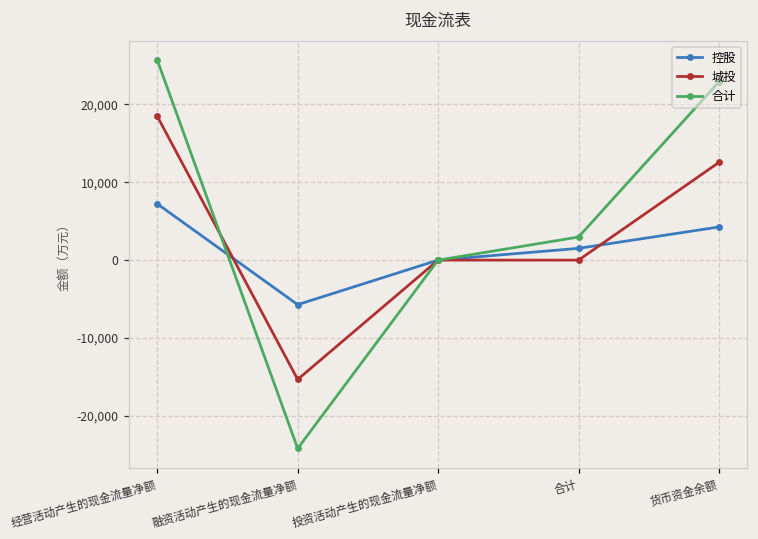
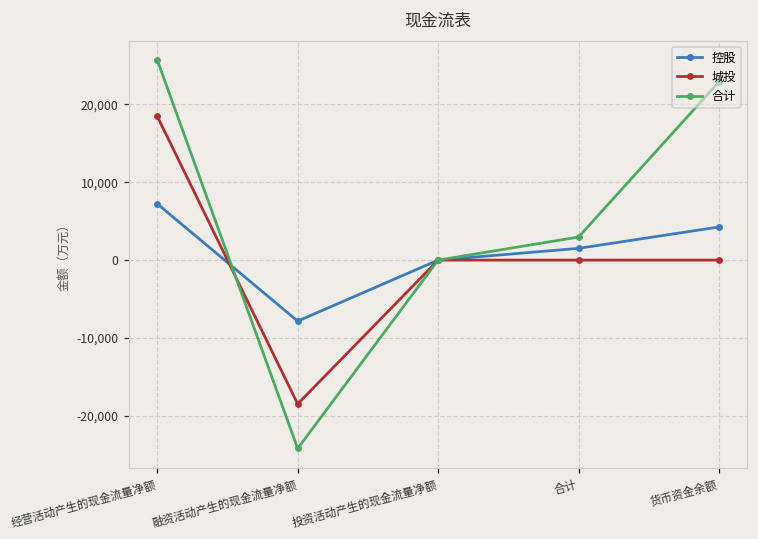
控股, 融资活动产生的现金流量净额: -6,000 -> -8,000
城投, 融资活动产生的现金流量净额: -15,000 -> -18,000
城投, 货币资金余额: 13,000 -> 0
